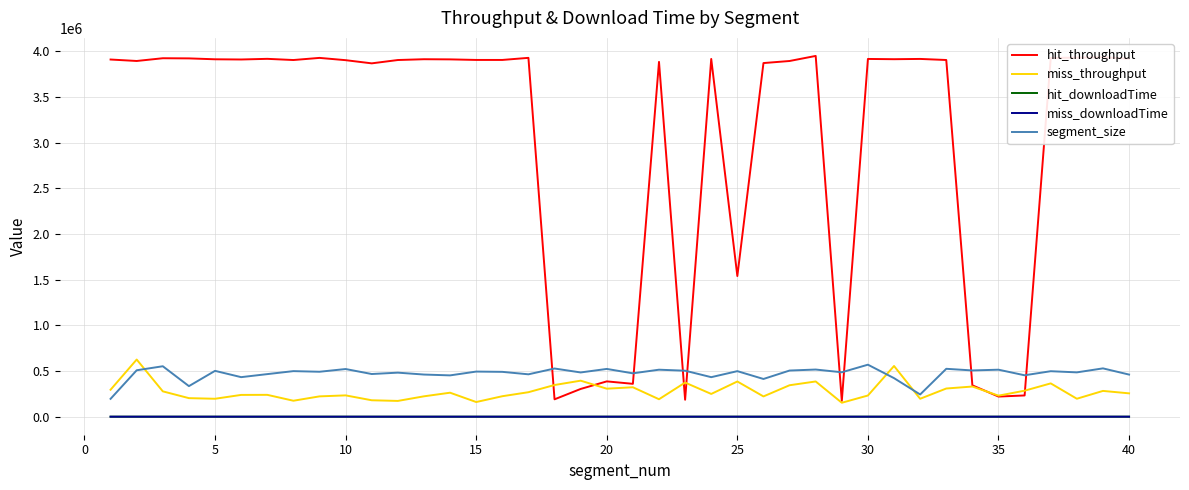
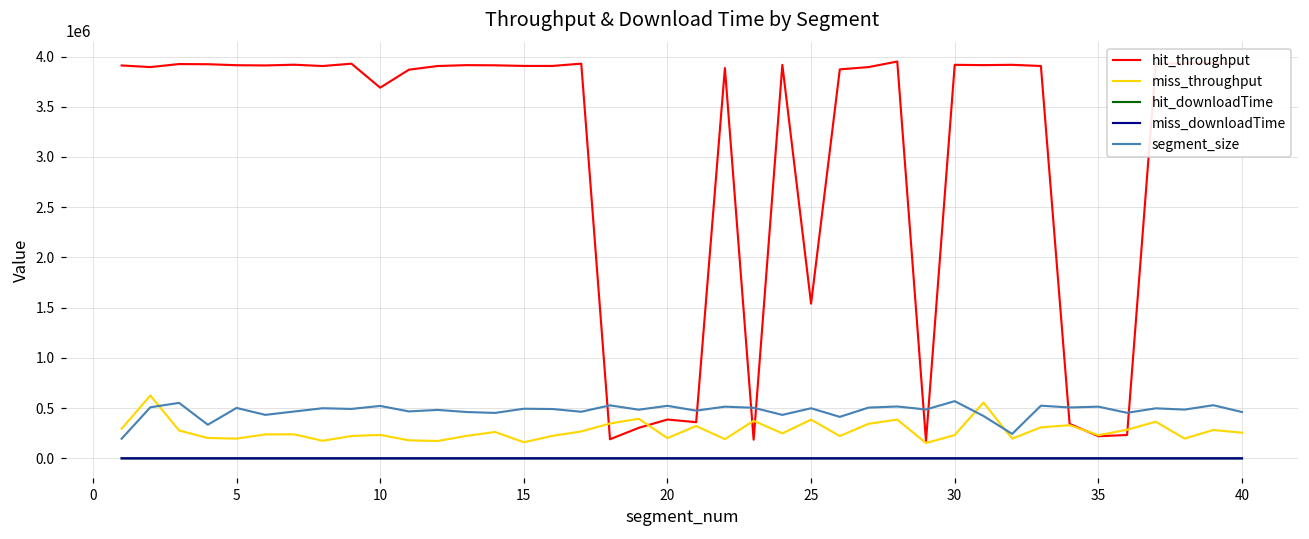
hit_throughput, 10: 3900000 -> 3700000
miss_throughput, 20: 300000 -> 200000
